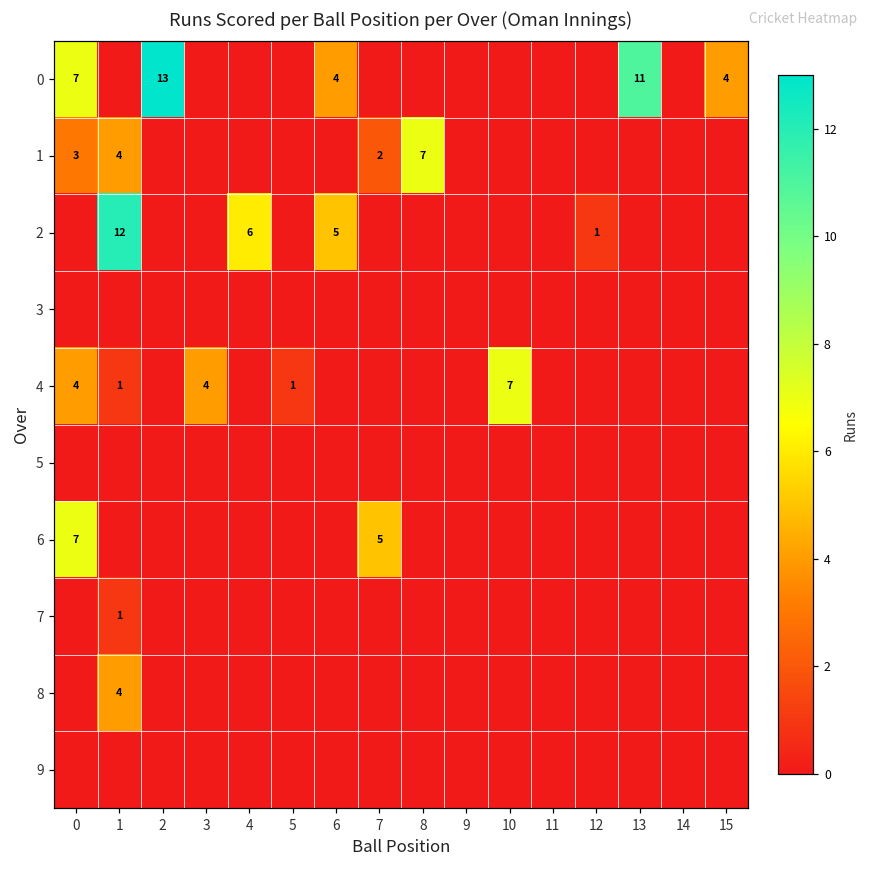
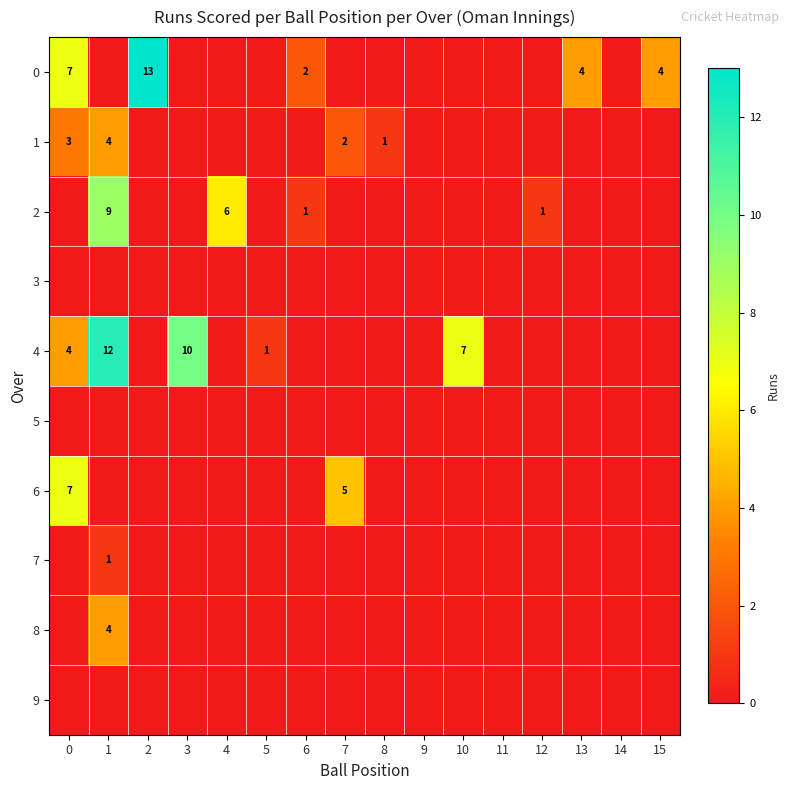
0, 6: 4 -> 2
0, 13: 11 -> 4
1, 8: 7 -> 1
2, 1: 12 -> 9
2, 6: 5 -> 1
4, 1: 1 -> 12
4, 3: 4 -> 10
